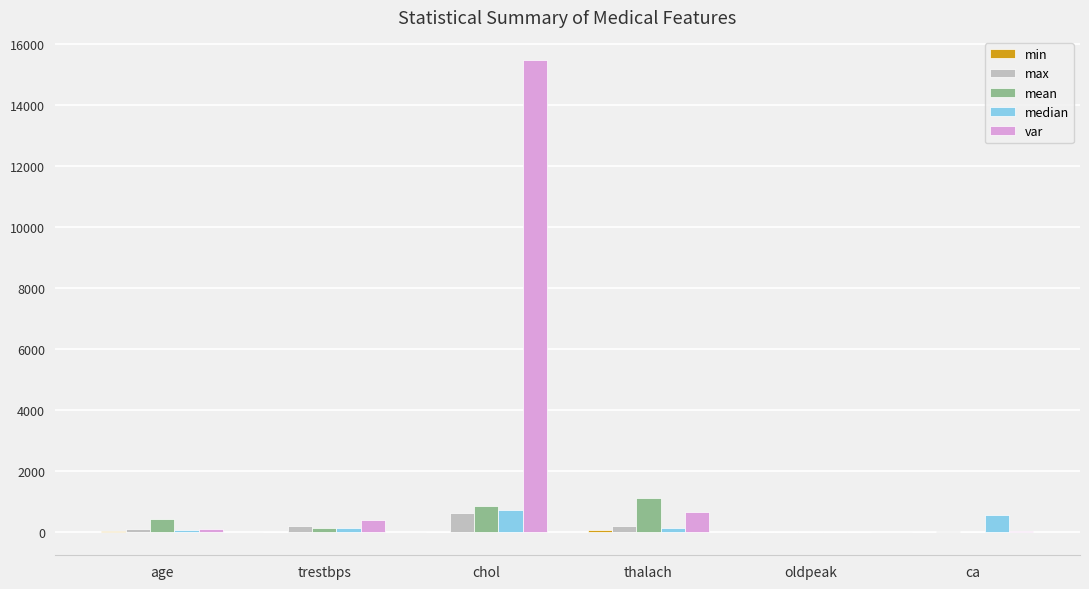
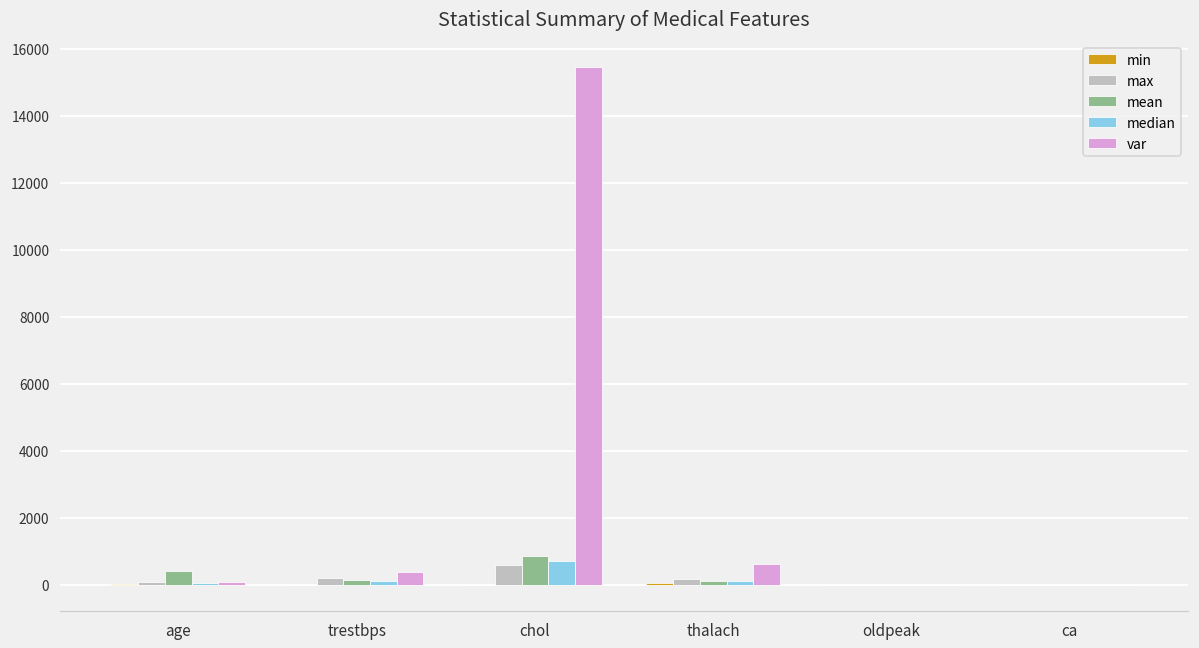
mean, thalach: 1100 -> 100
median, ca: 500 -> 0
